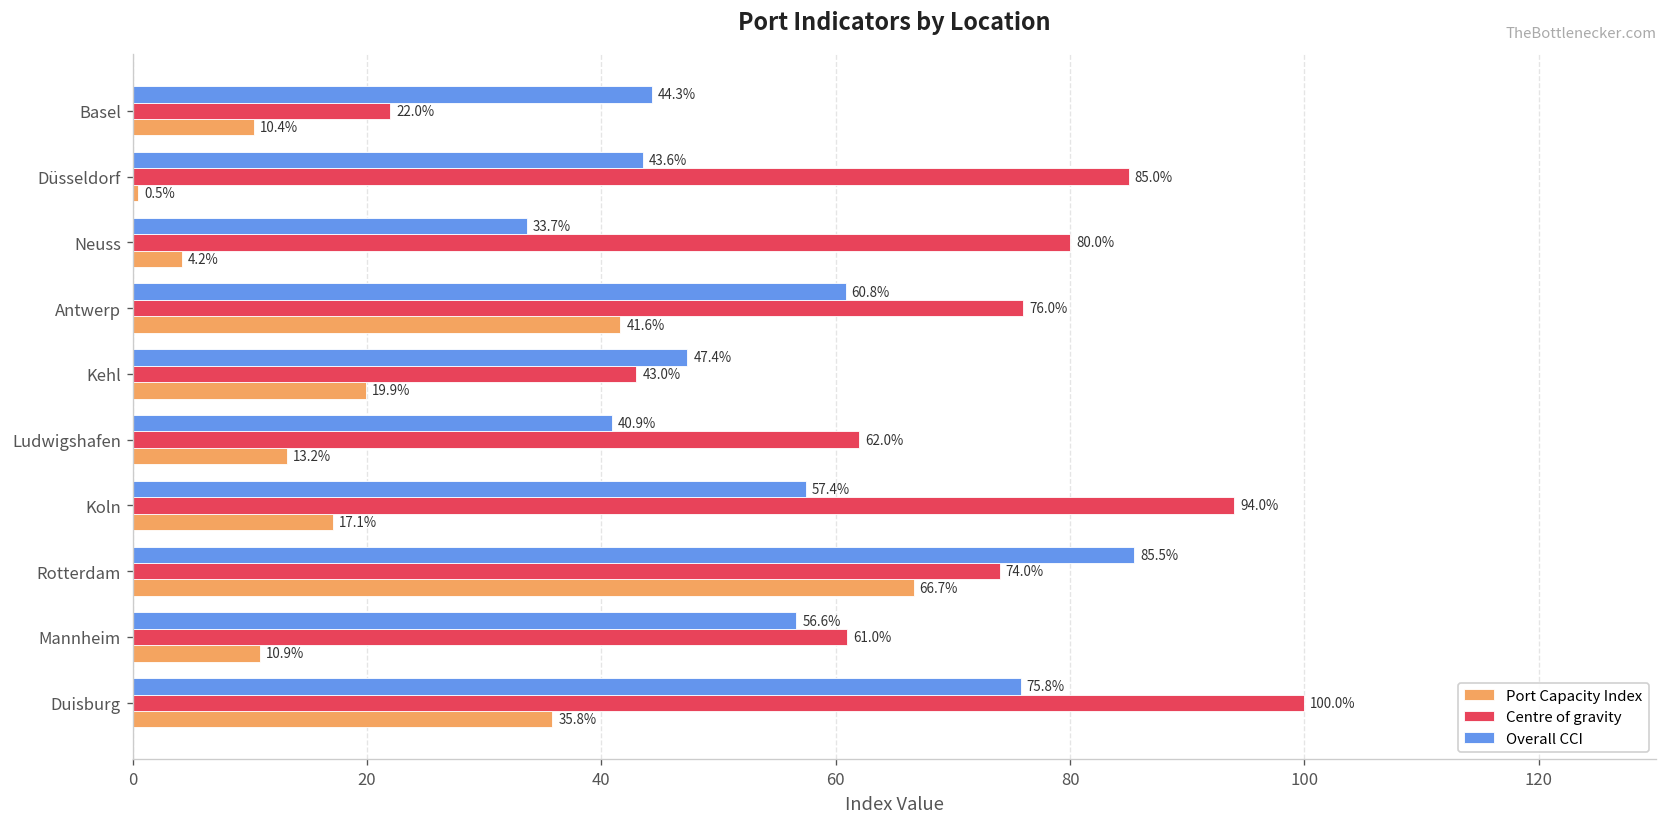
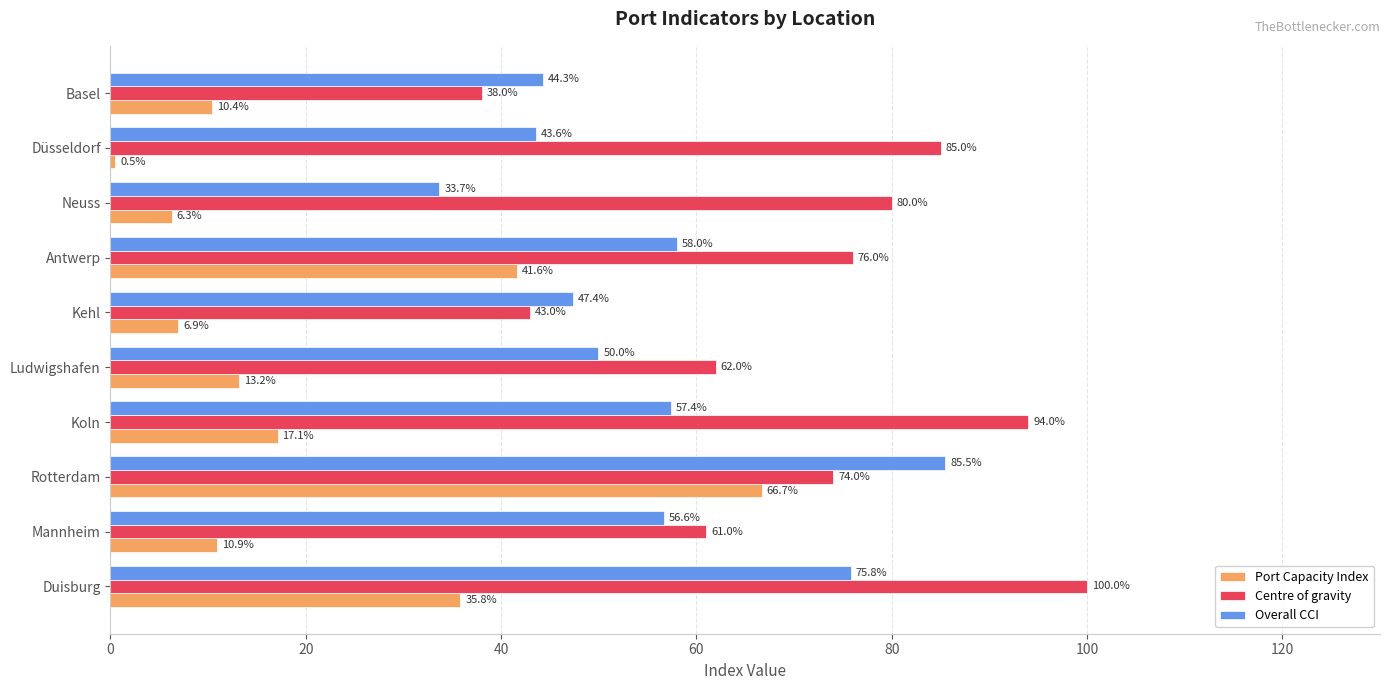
Centre of gravity, Basel: 22.0% -> 38.0%
Port Capacity Index, Neuss: 4.2% -> 6.3%
Overall CCI, Antwerp: 60.8% -> 58.0%
Port Capacity Index, Kehl: 19.9% -> 6.9%
Overall CCI, Ludwigshafen: 40.9% -> 50.0%
